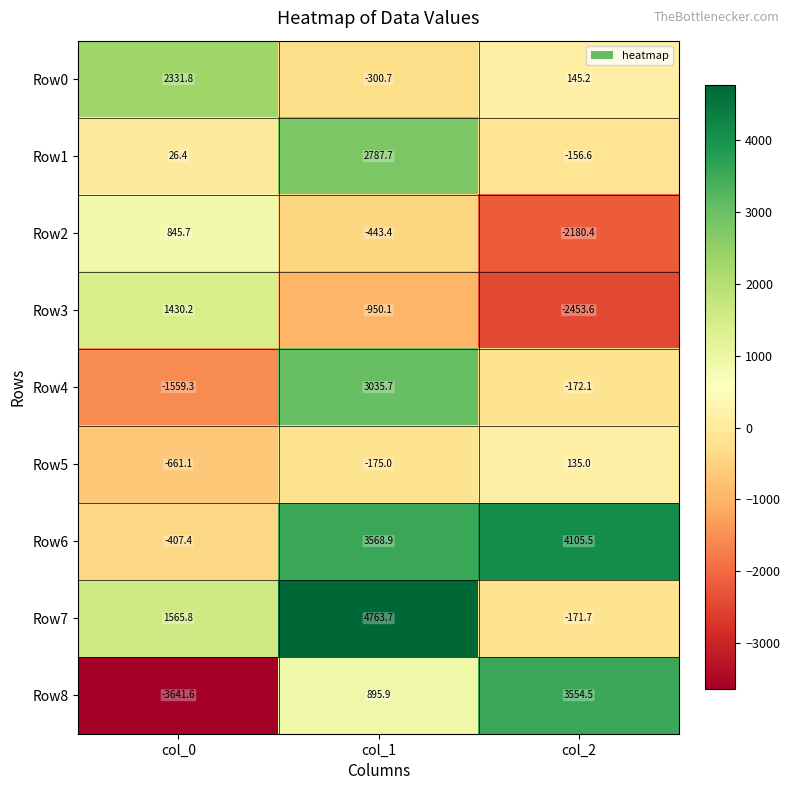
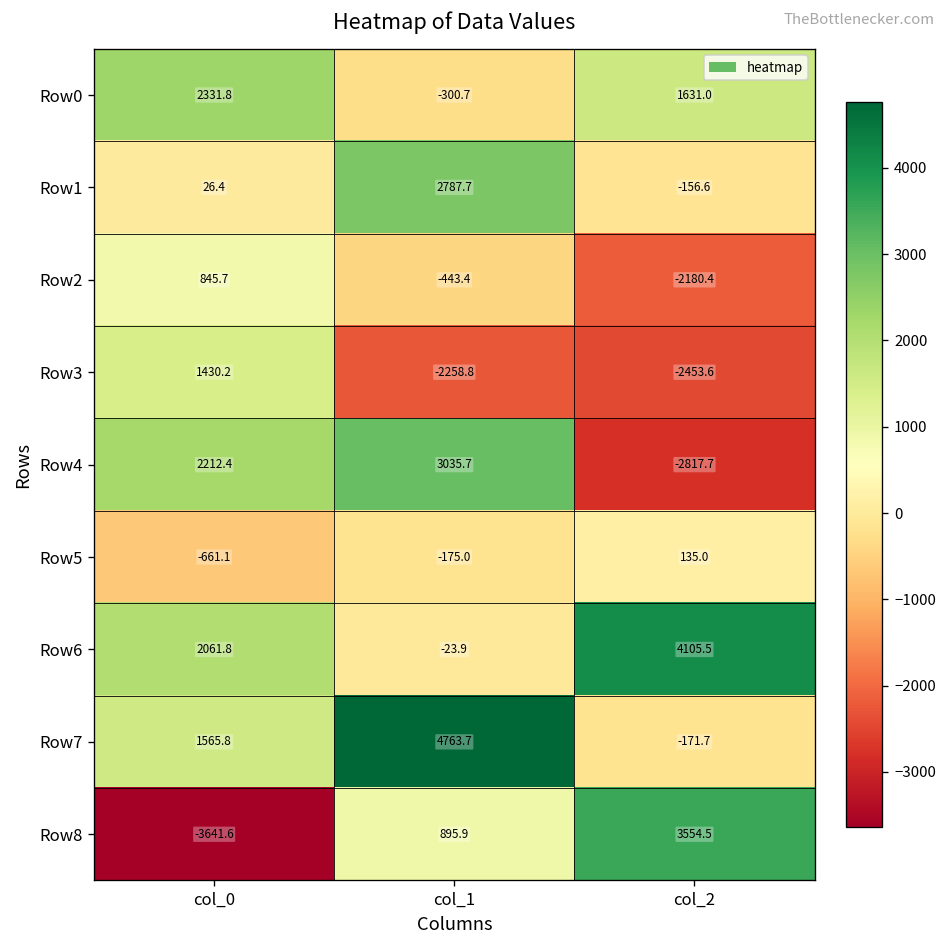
Row0, col_2: 145.2 -> 1631.0
Row3, col_1: -950.1 -> -2258.8
Row4, col_0: -1559.3 -> 2212.4
Row4, col_2: -172.1 -> -2817.7
Row6, col_0: -407.4 -> 2061.8
Row6, col_1: 3568.9 -> -23.9
